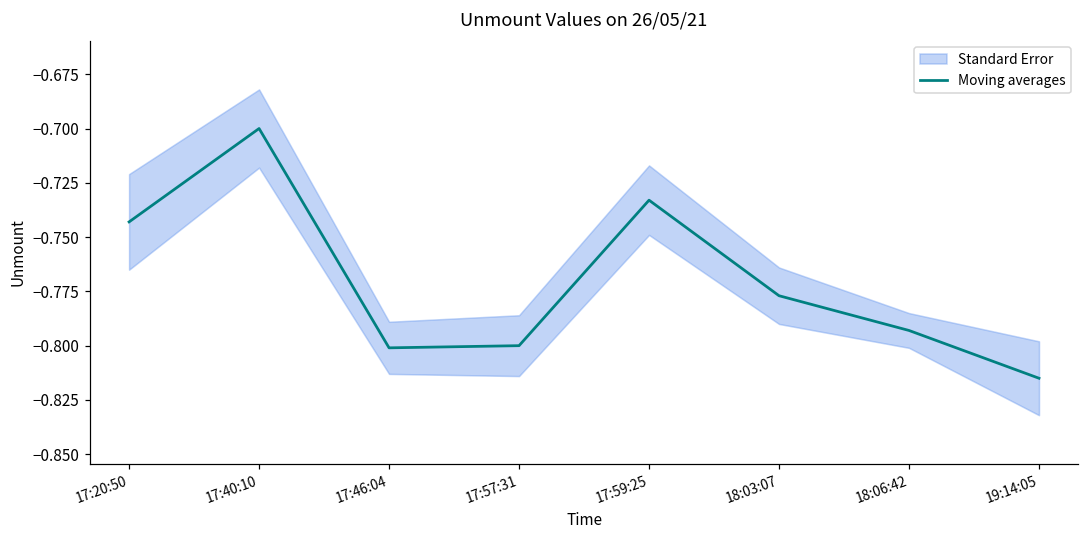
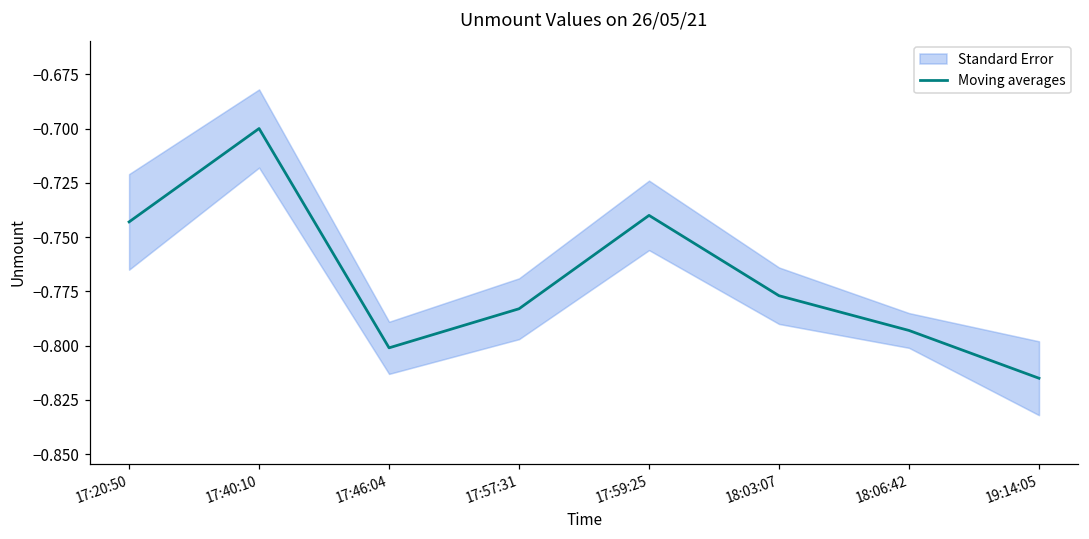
Moving averages, 17:57:31: -0.800 -> -0.783
Moving averages, 17:59:25: -0.733 -> -0.740
